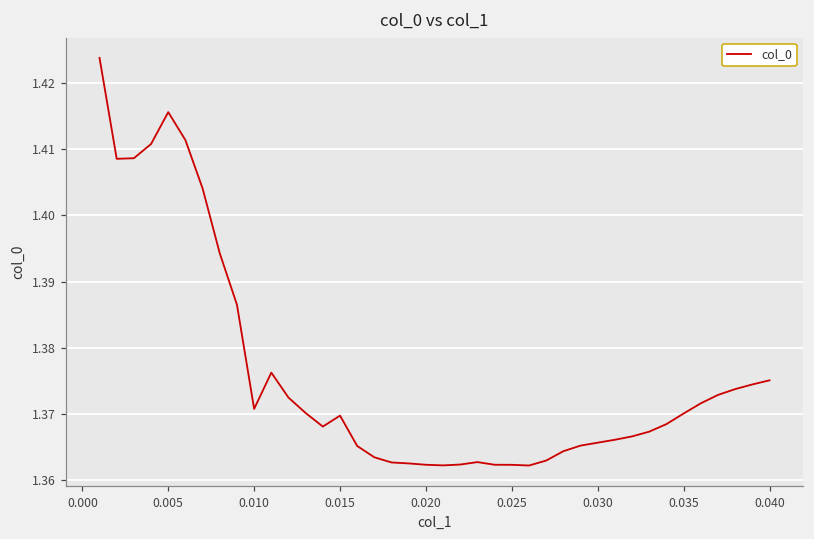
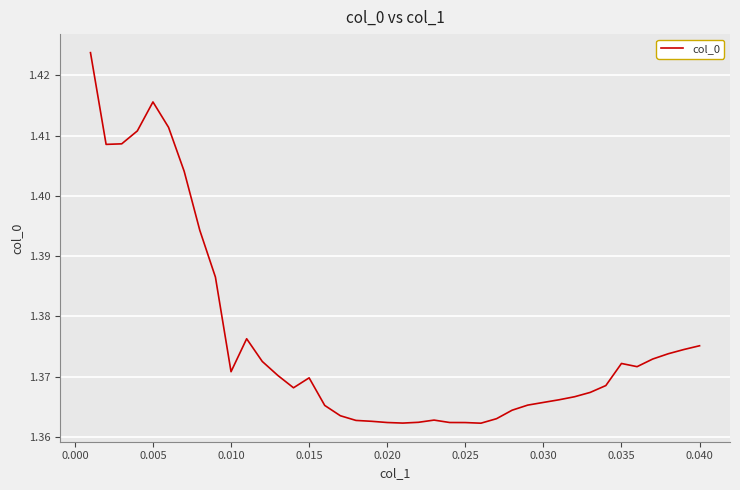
0.035: 1.370 -> 1.372
